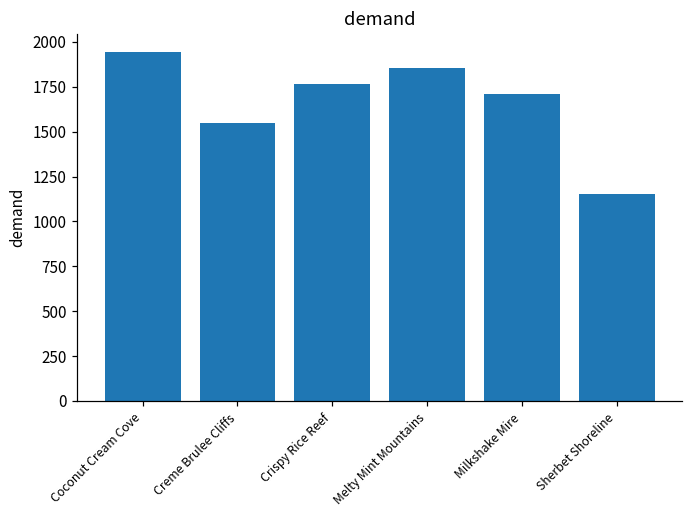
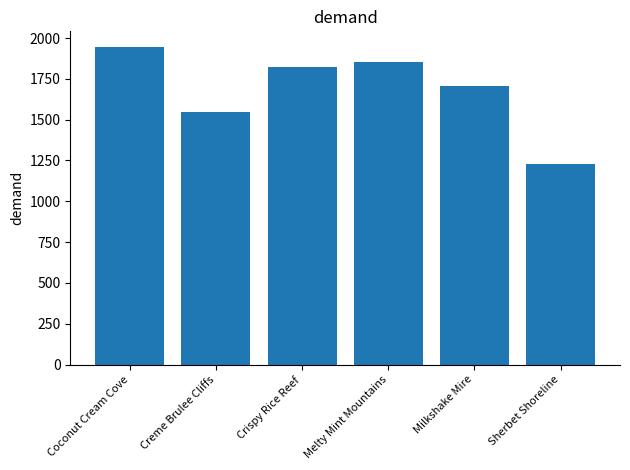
Crispy Rice Reef: 1770 -> 1820
Sherbet Shoreline: 1150 -> 1230
